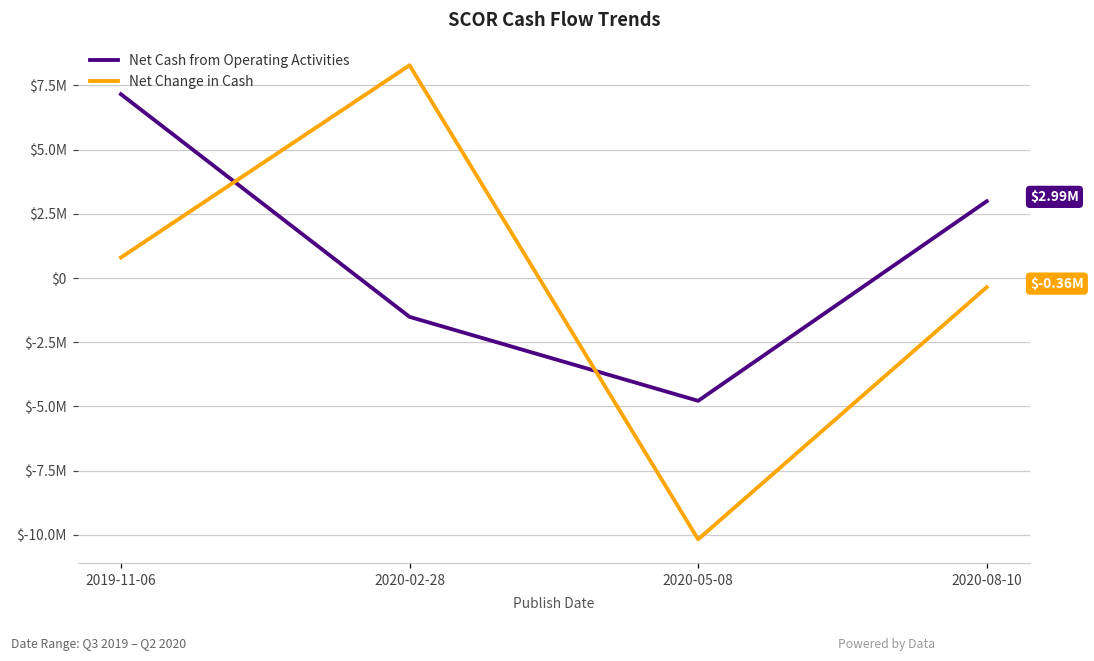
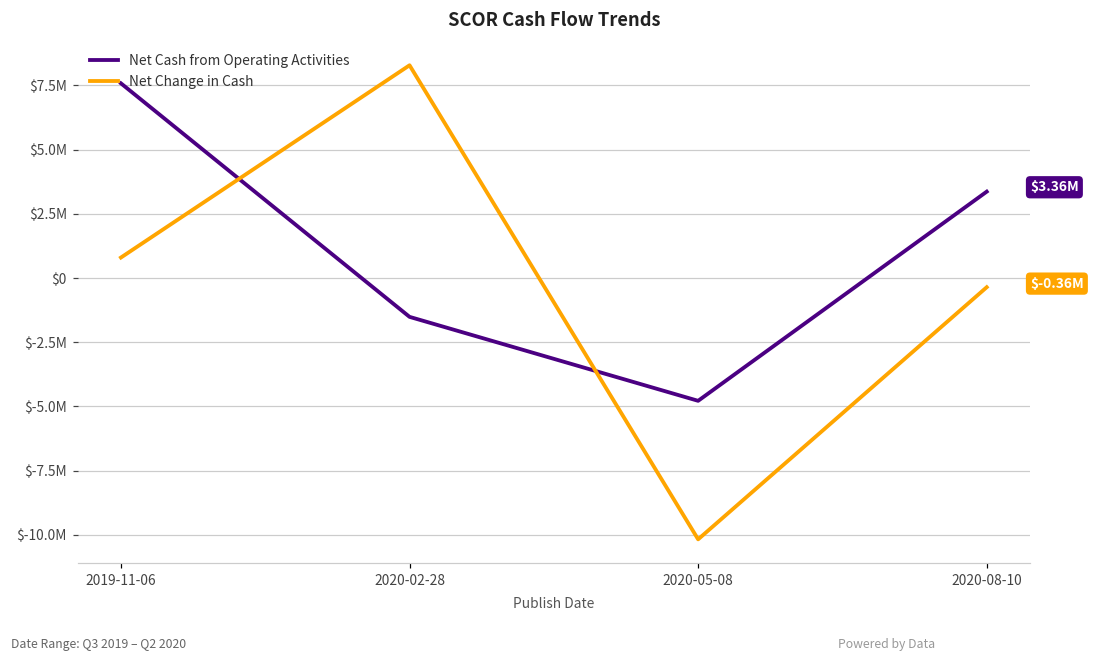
Net Cash from Operating Activities, 2019-11-06: $7200000 -> $7600000
Net Cash from Operating Activities, 2020-08-10: $2.99M -> $3.36M
